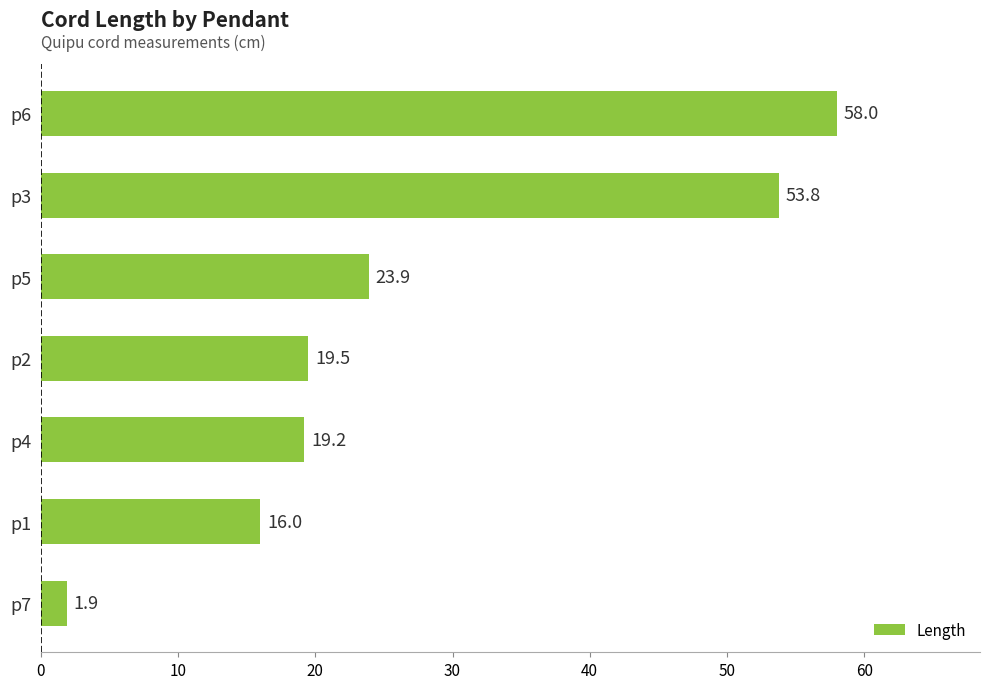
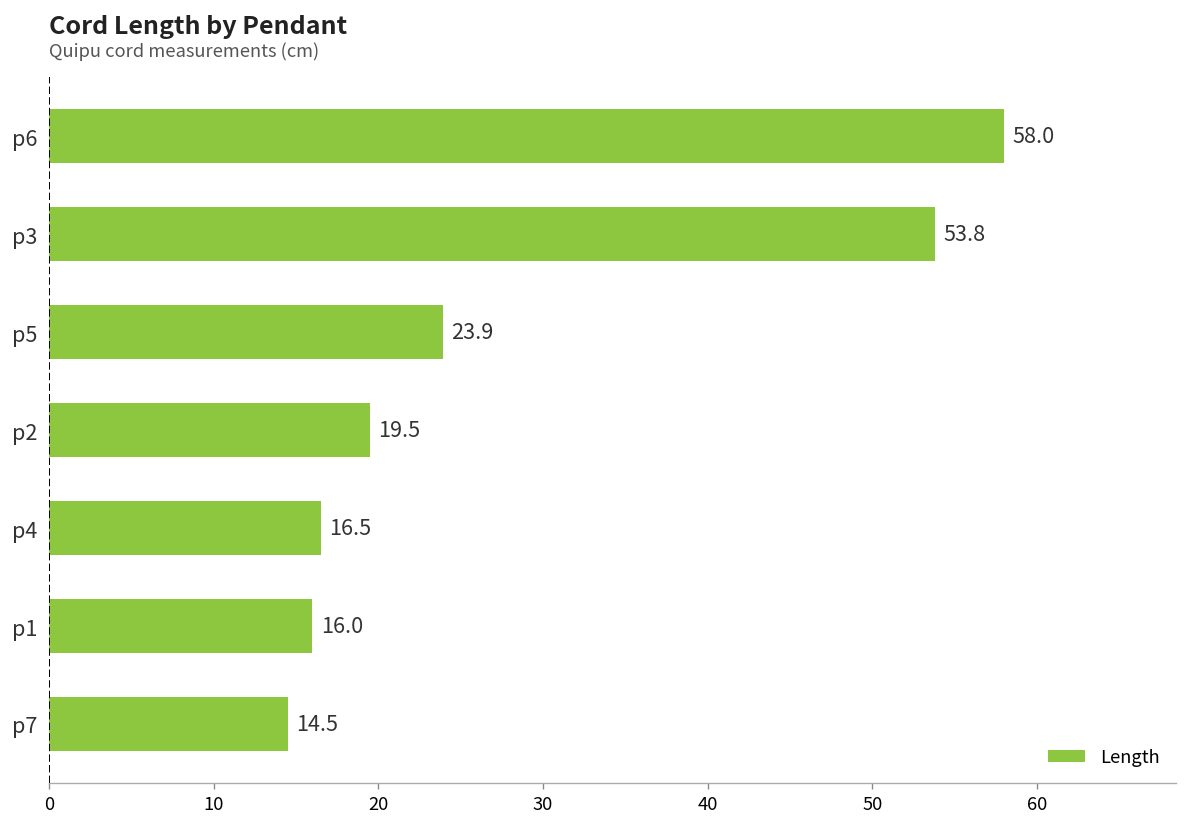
p4: 19.2 -> 16.5
p7: 1.9 -> 14.5
